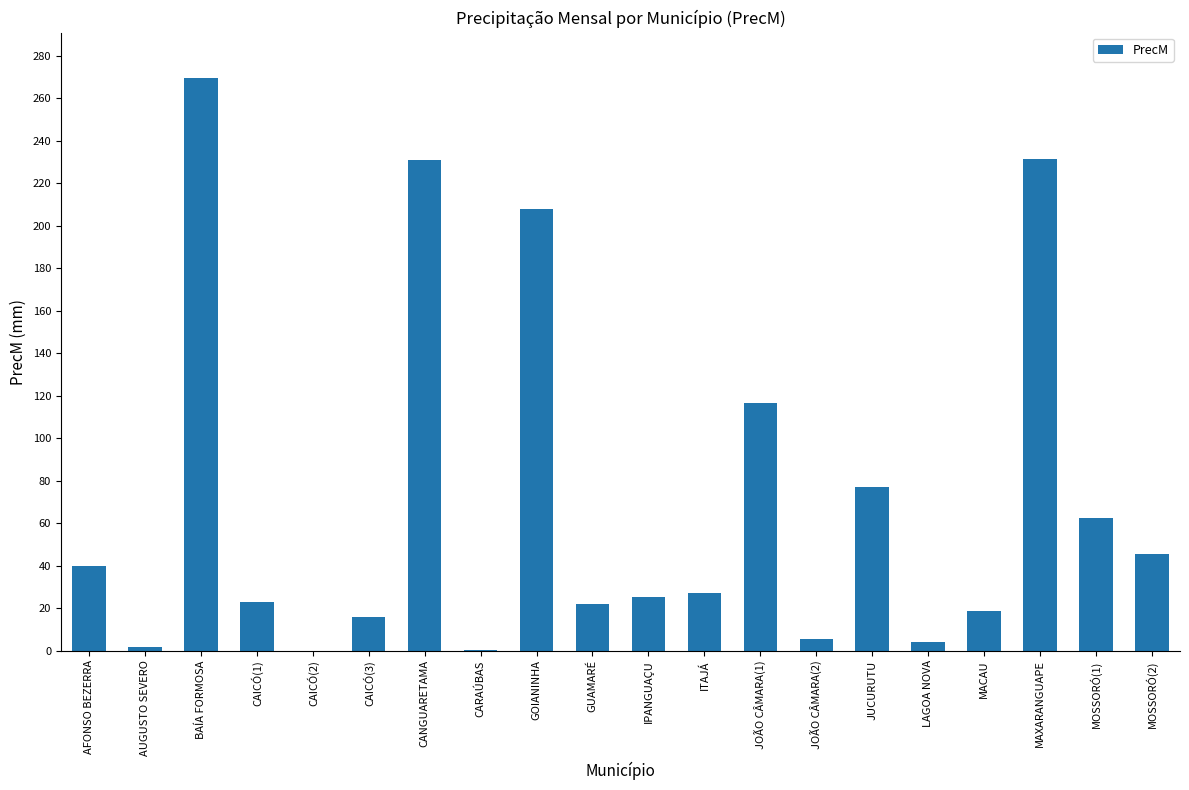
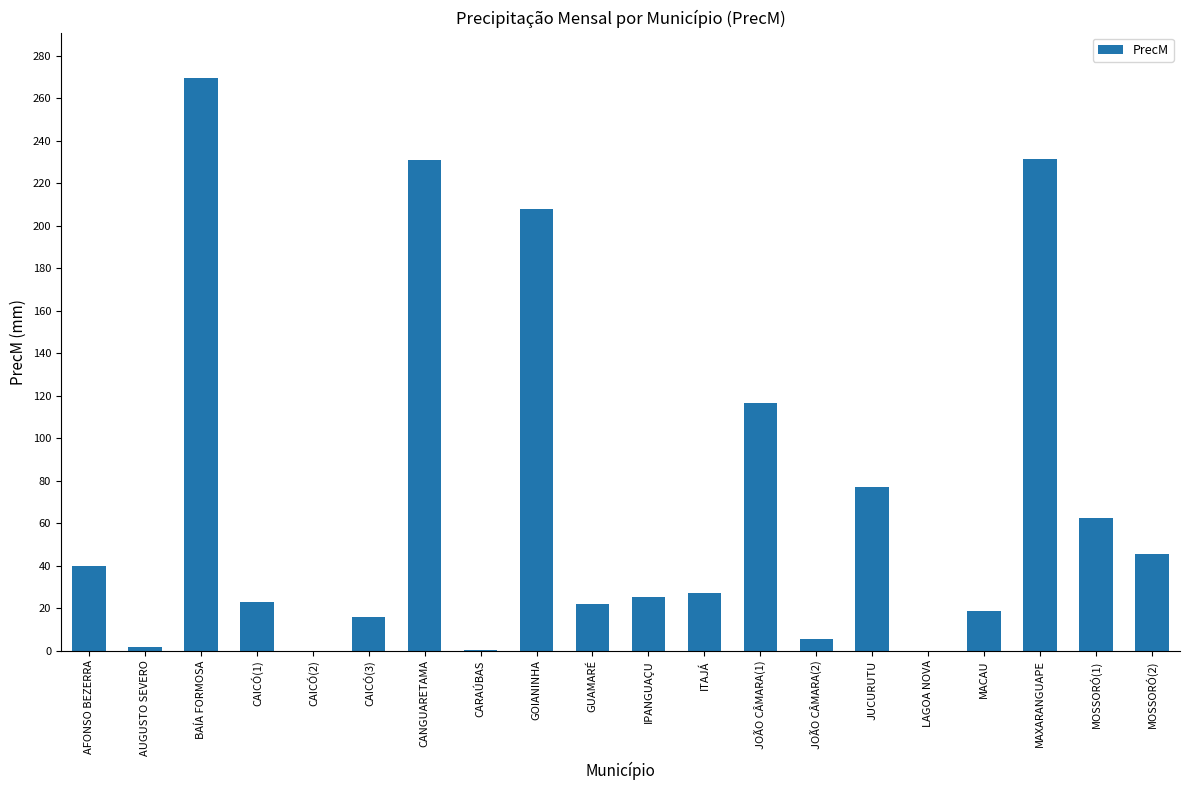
LAGOA NOVA: 4 -> 0
